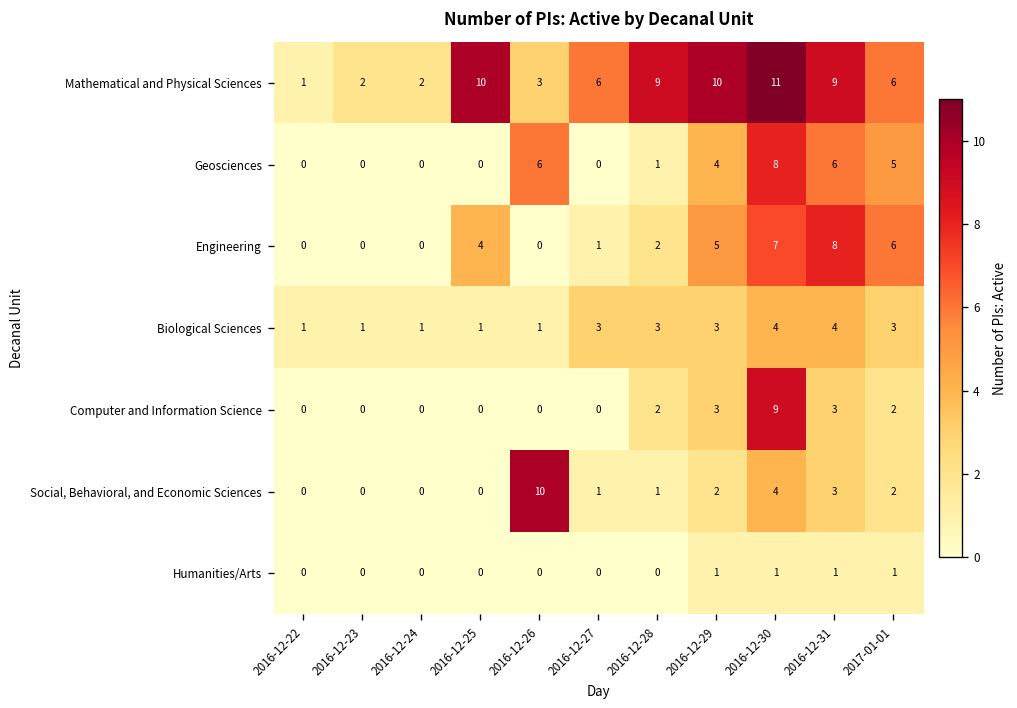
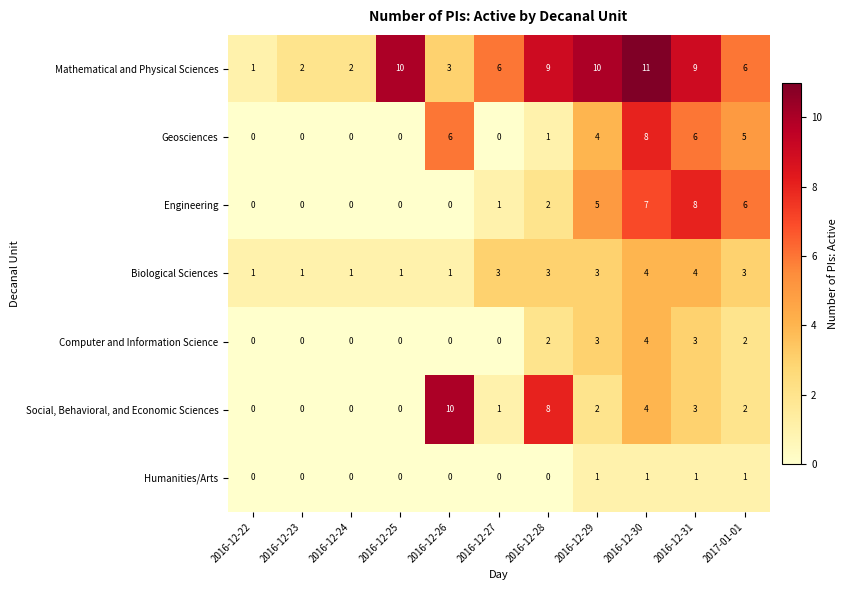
Engineering, 2016-12-25: 4 -> 0
Computer and Information Science, 2016-12-30: 9 -> 4
Social, Behavioral, and Economic Sciences, 2016-12-28: 1 -> 8
